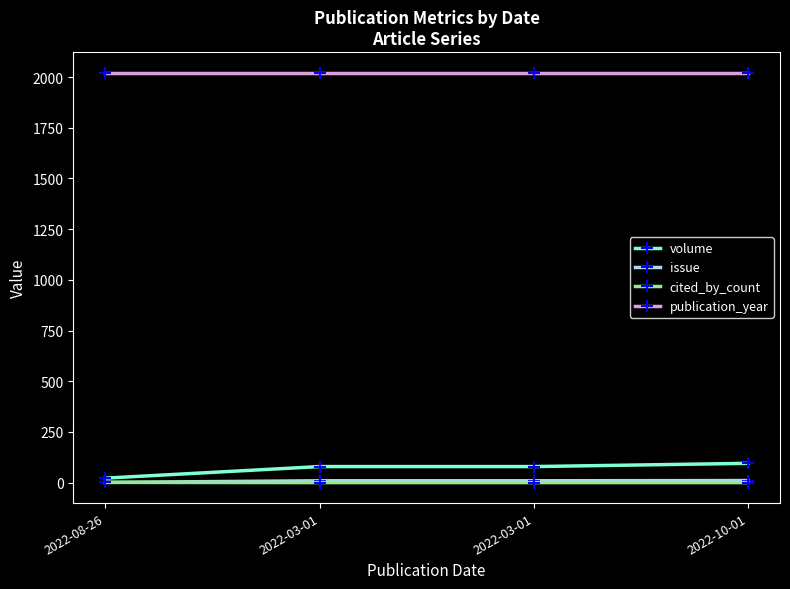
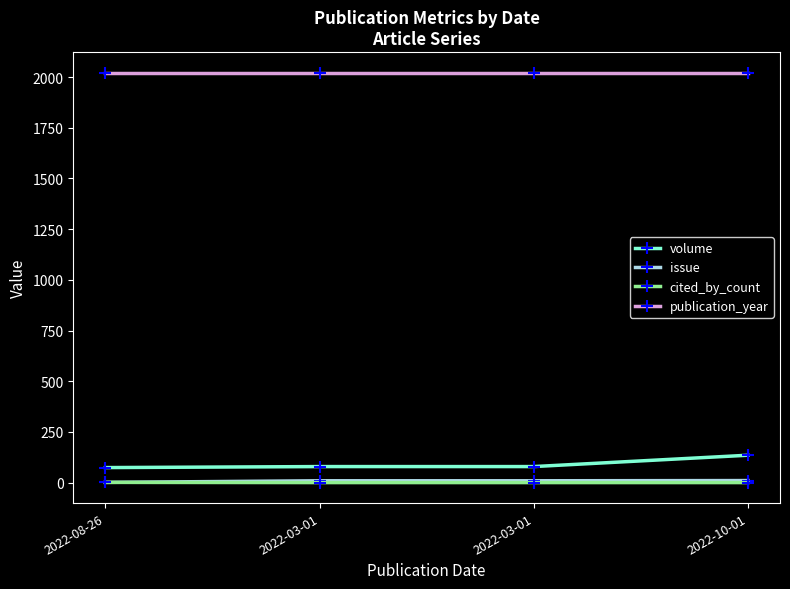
volume, 2022-08-26: 20 -> 70
volume, 2022-10-01: 100 -> 140
